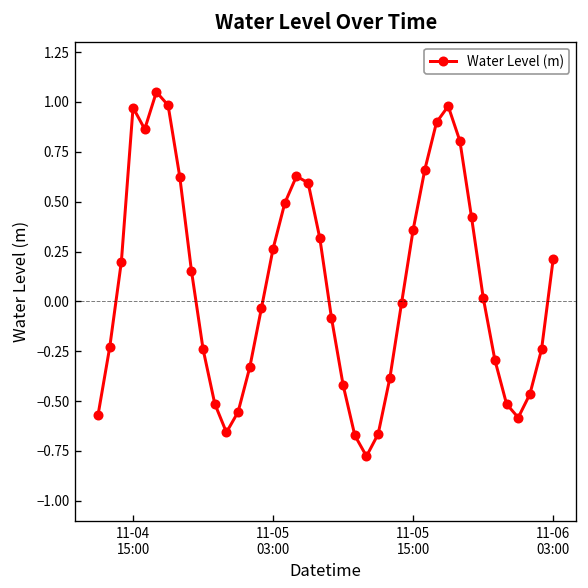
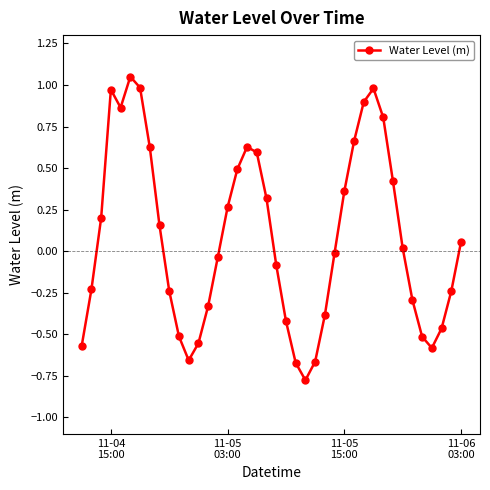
11-06 03:00: 0.21 -> 0.06
